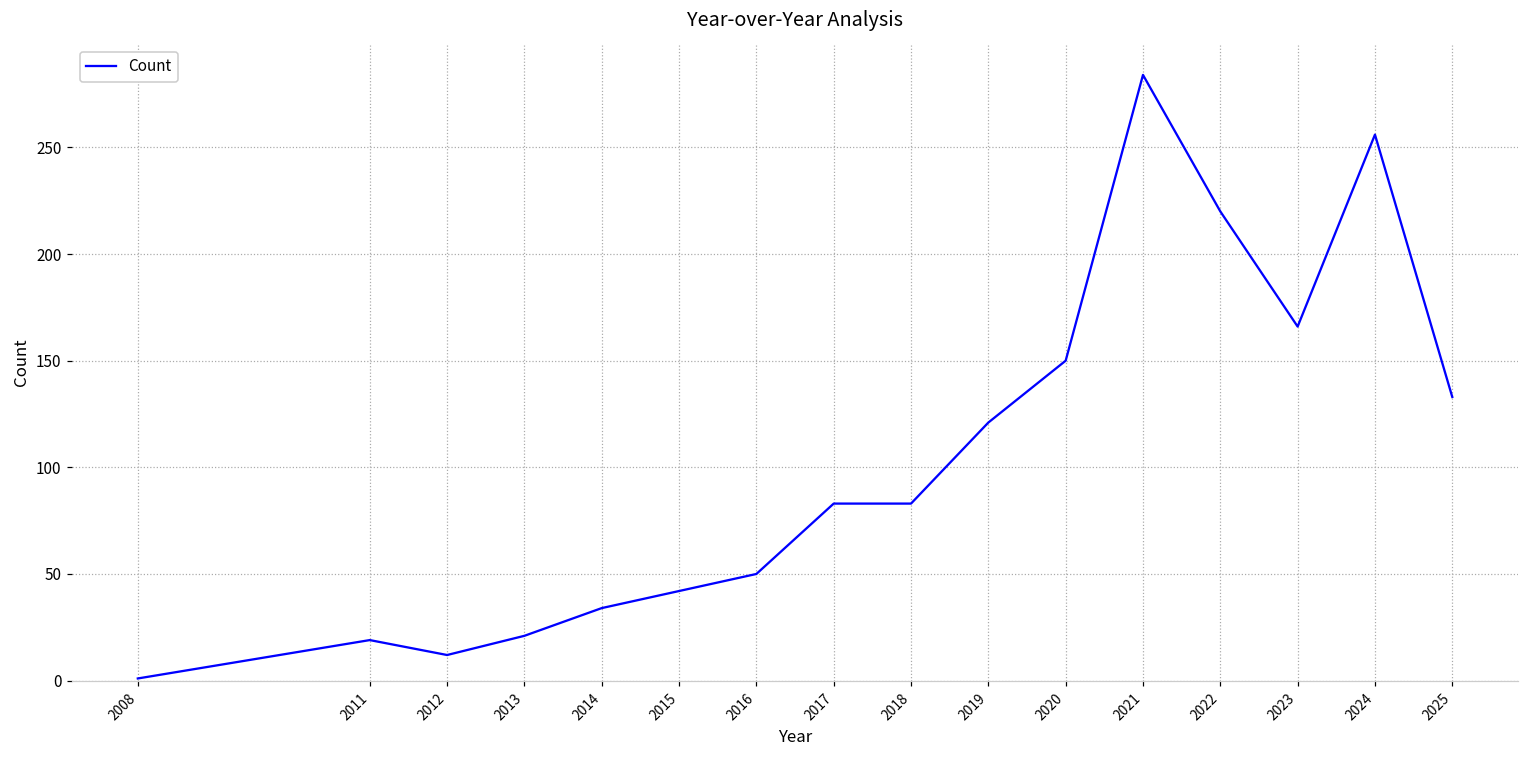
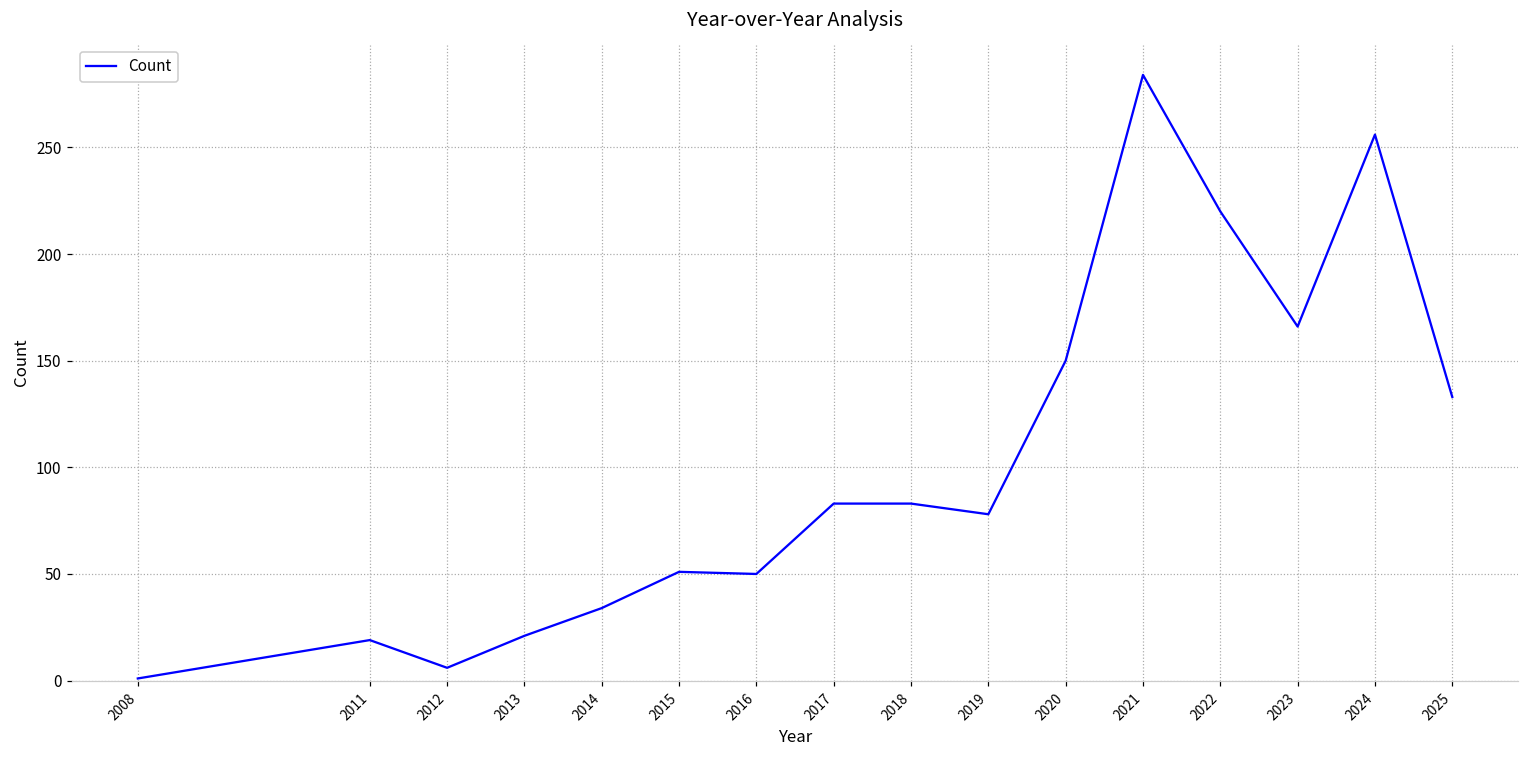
2012: 12 -> 6
2015: 42 -> 51
2019: 121 -> 78
